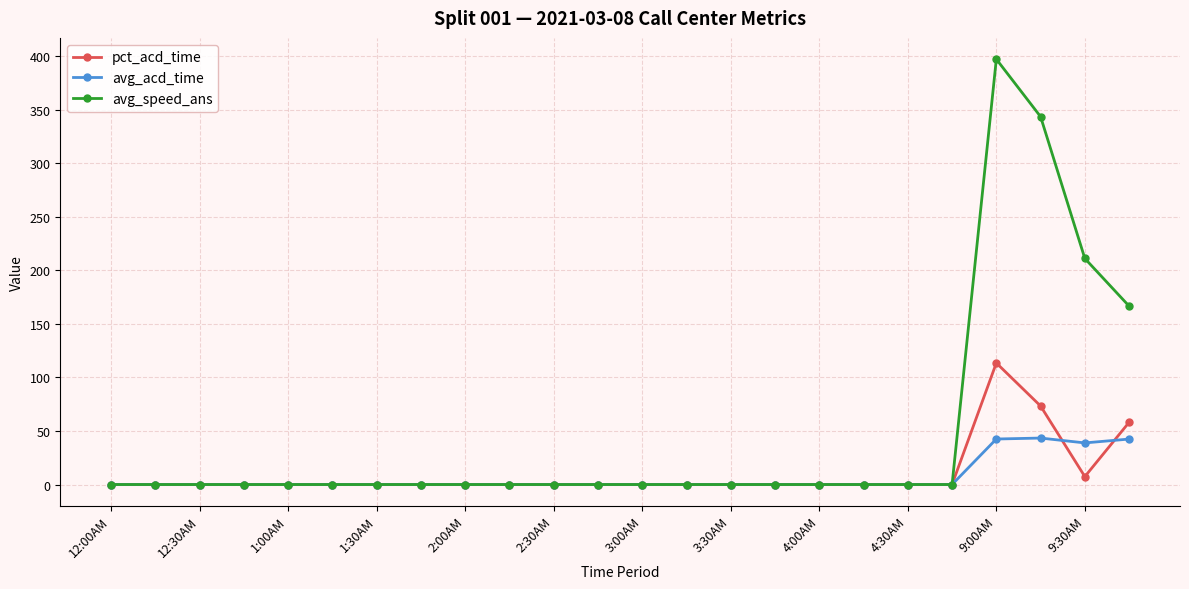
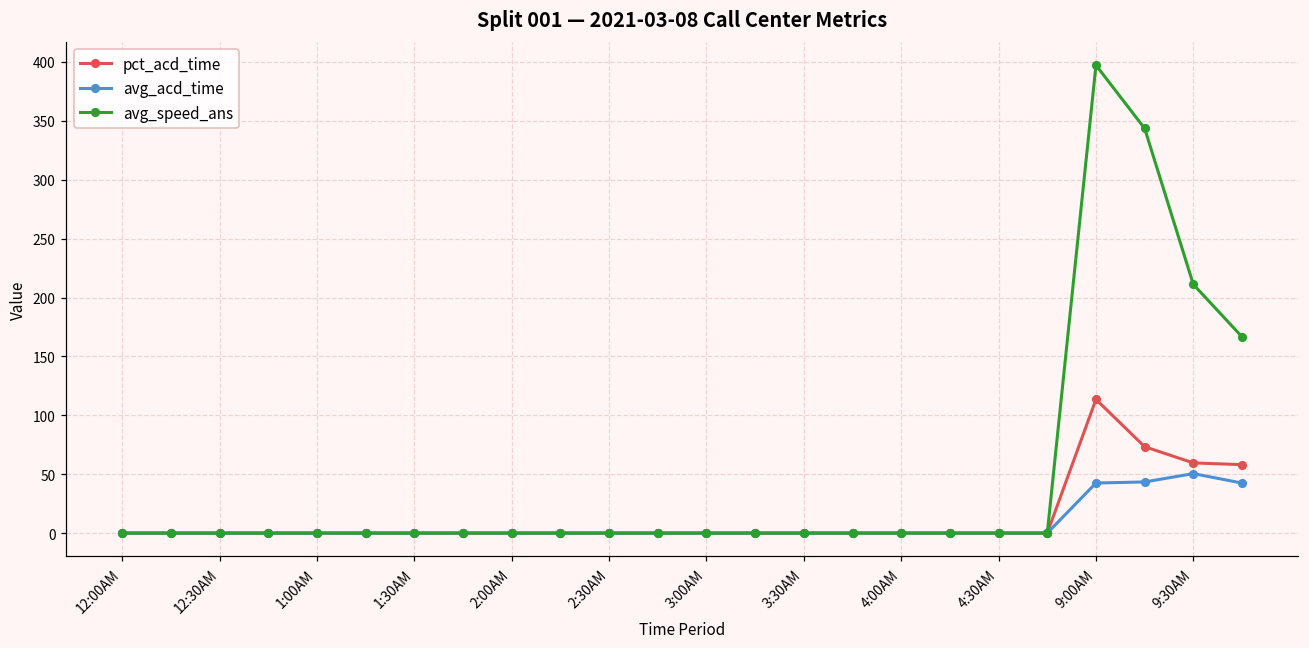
pct_acd_time, 9:30AM: 7 -> 60
avg_acd_time, 9:30AM: 39 -> 51
